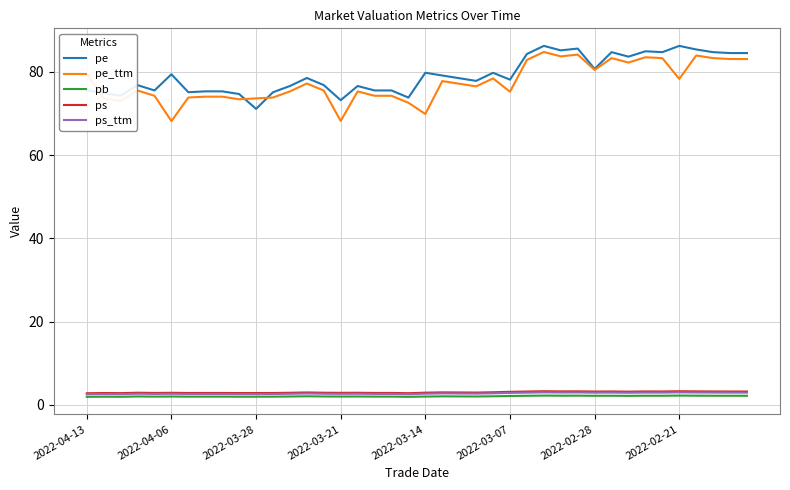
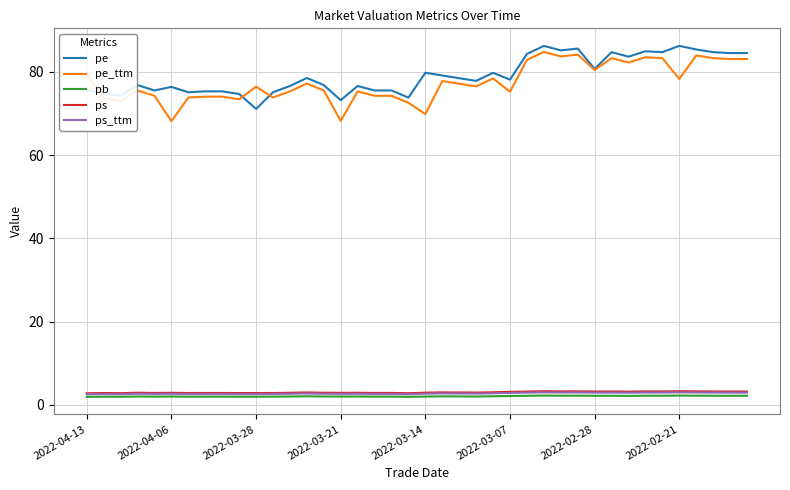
pe, 2022-04-06: 79 -> 76
pe_ttm, 2022-03-28: 74 -> 76
